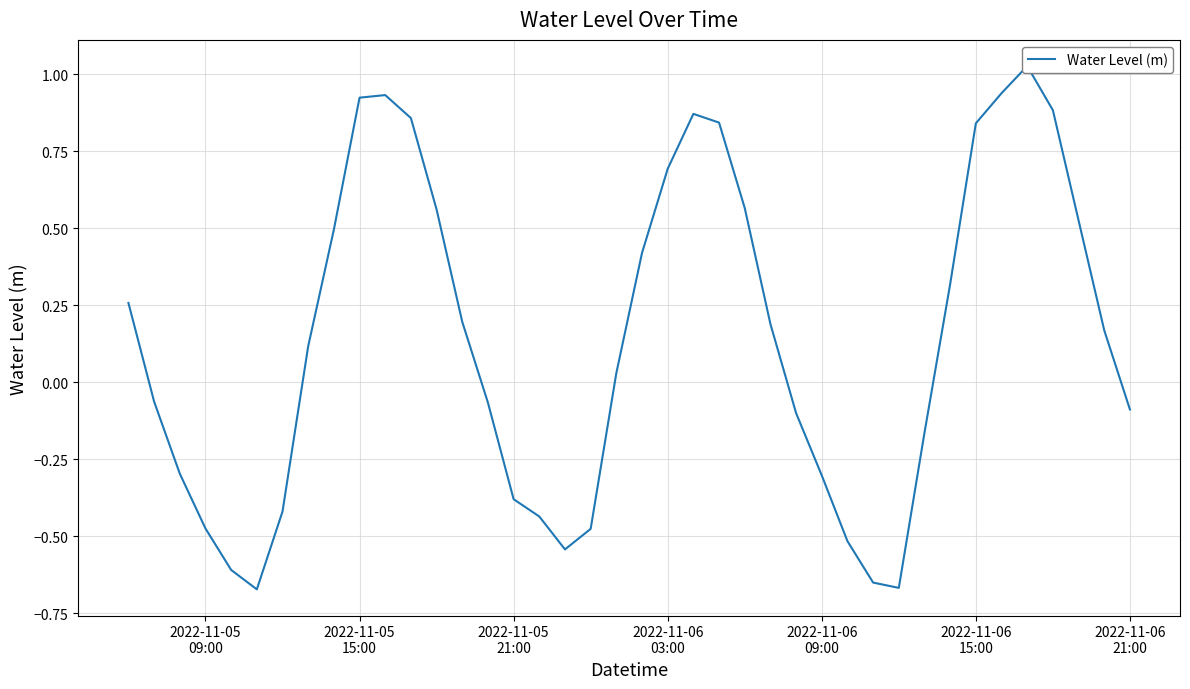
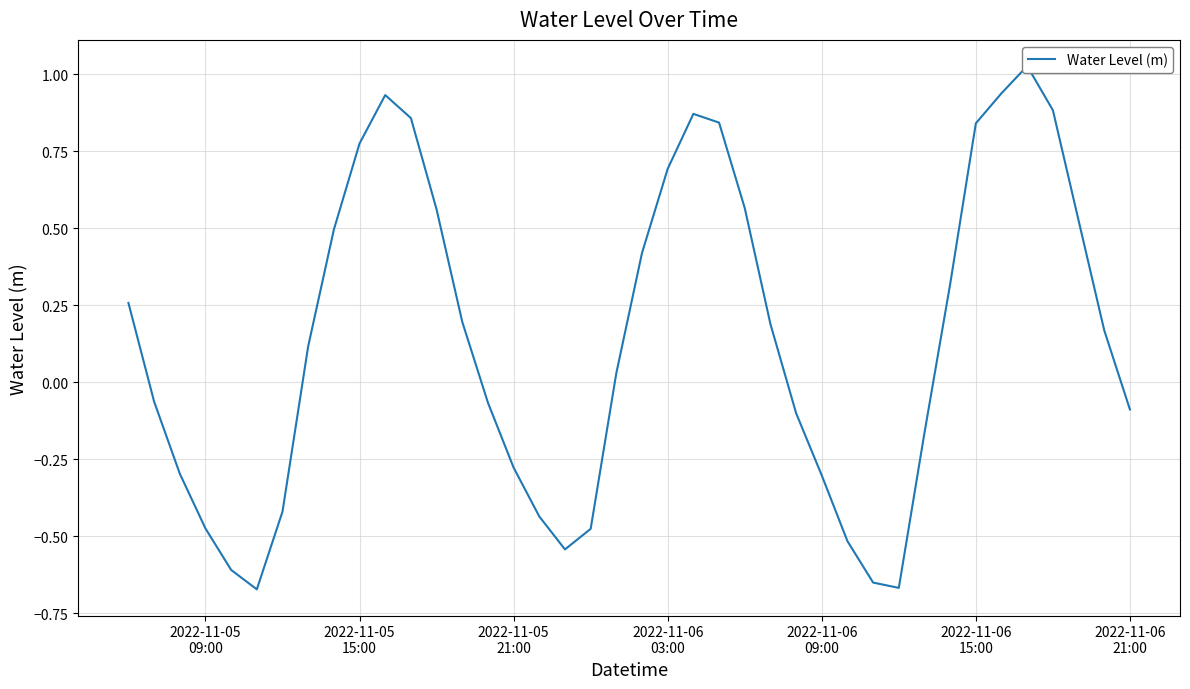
2022-11-05 15:00: 0.92 -> 0.77
2022-11-05 21:00: -0.38 -> -0.28
